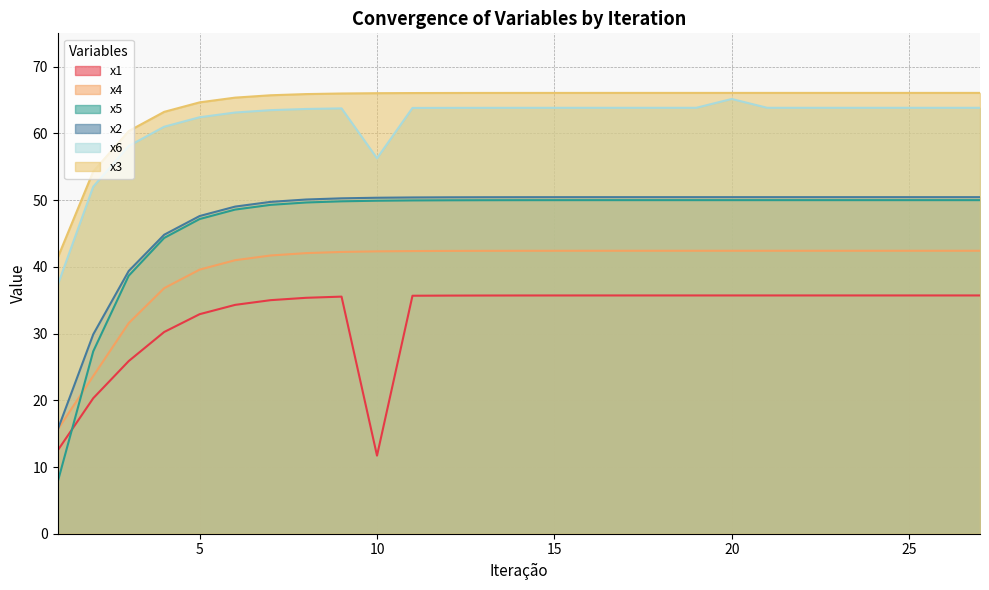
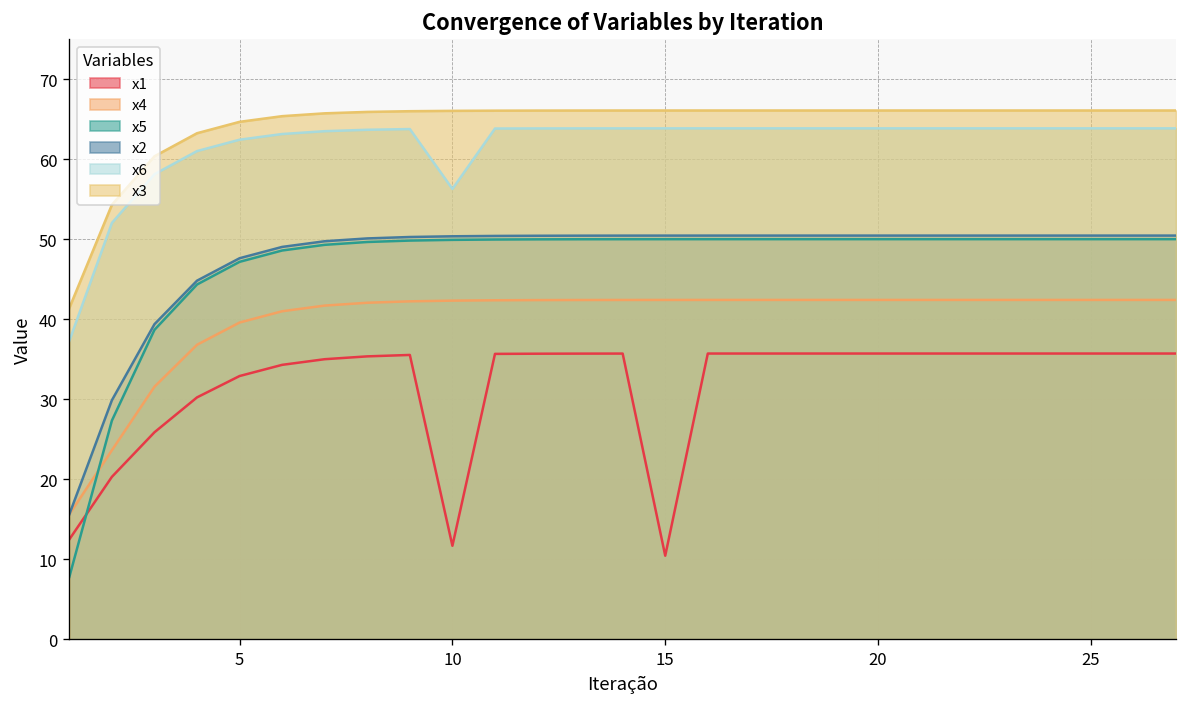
x1, 15: 36 -> 10
x6, 20: 65 -> 64
